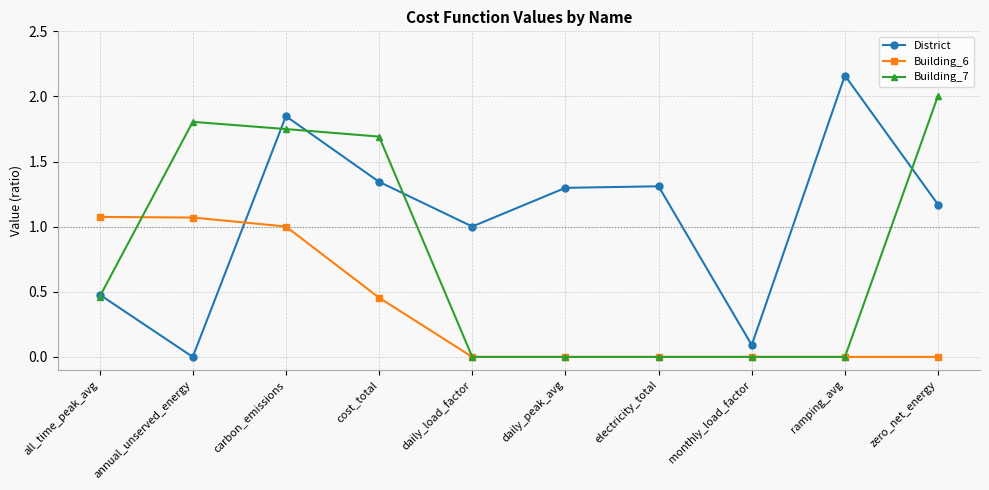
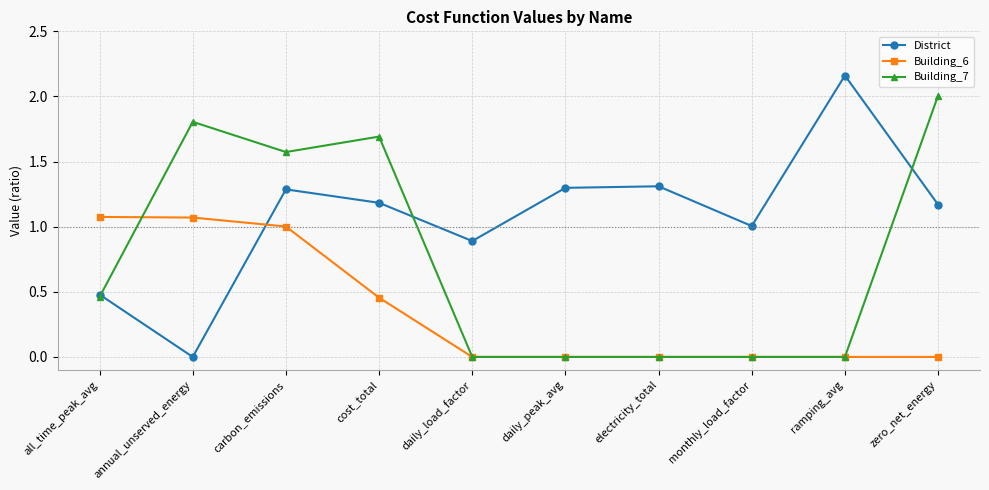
District, carbon_emissions: 1.85 -> 1.29
Building_7, carbon_emissions: 1.75 -> 1.57
District, cost_total: 1.34 -> 1.18
District, daily_load_factor: 1.00 -> 0.89
District, monthly_load_factor: 0.09 -> 1.01
